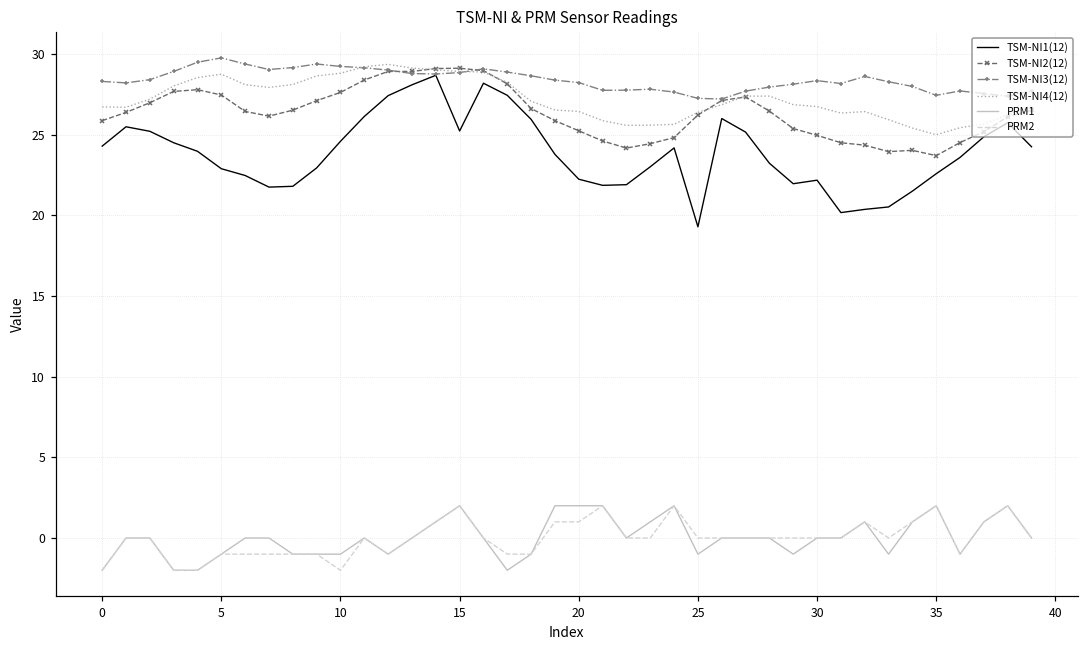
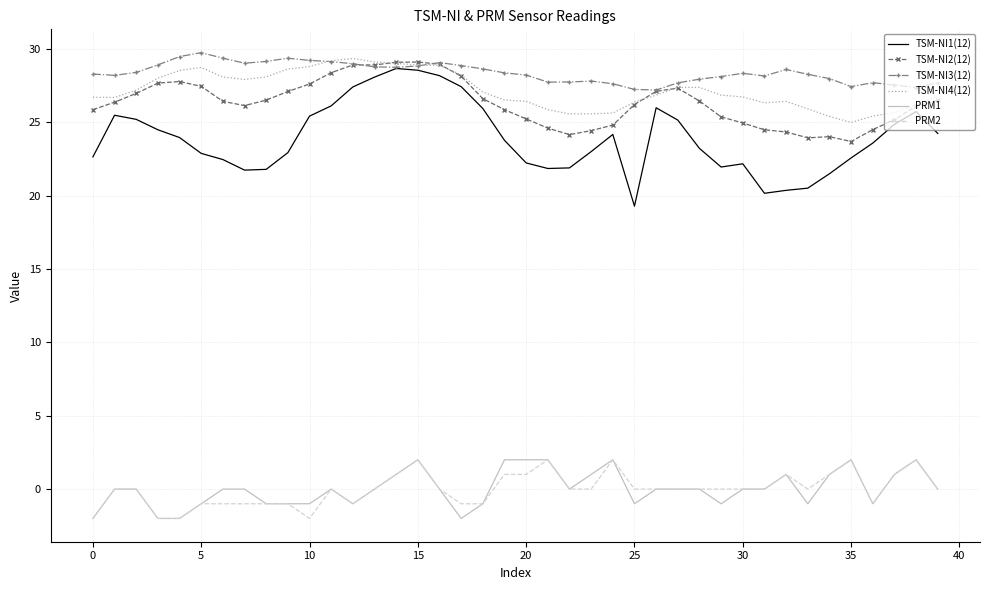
TSM-NI1(12), 0: 24.3 -> 22.7
TSM-NI1(12), 10: 24.6 -> 25.4
TSM-NI1(12), 15: 25.2 -> 28.6
